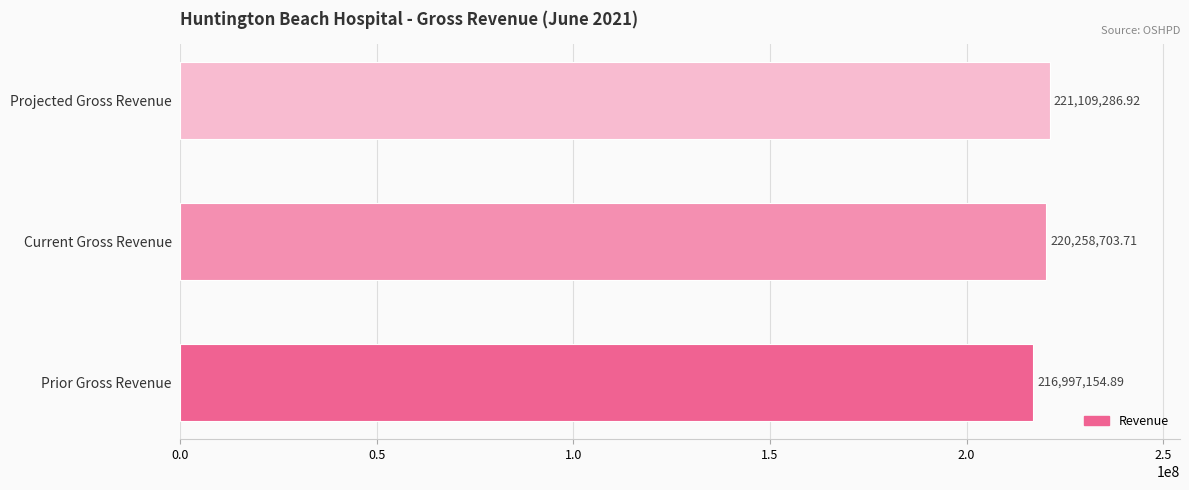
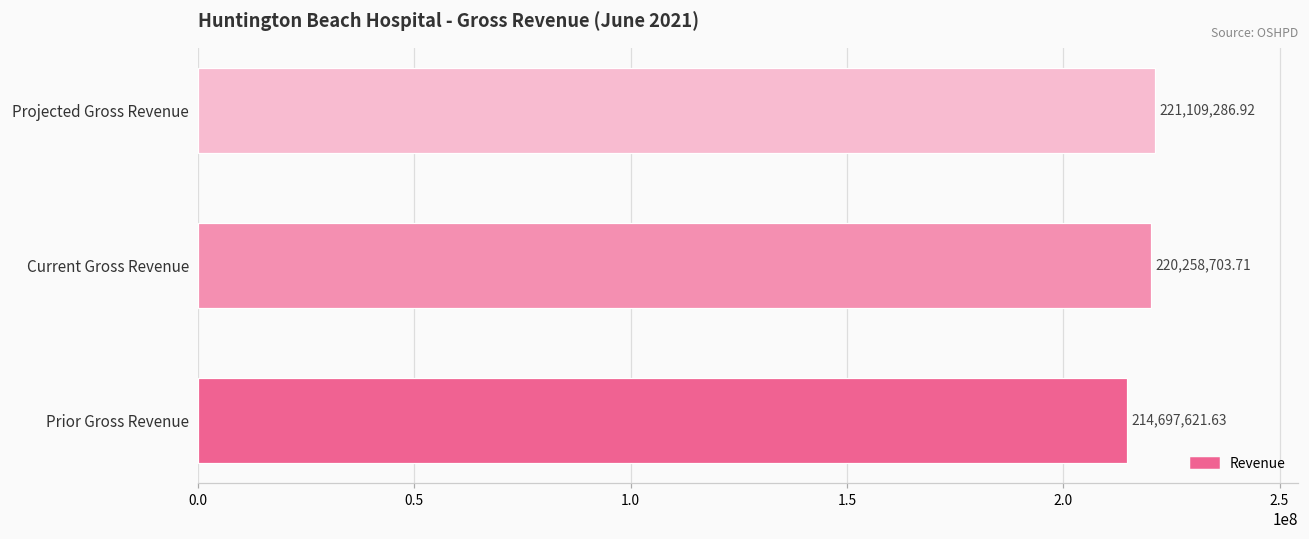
Prior Gross Revenue: 216,997,154.89 -> 214,697,621.63
